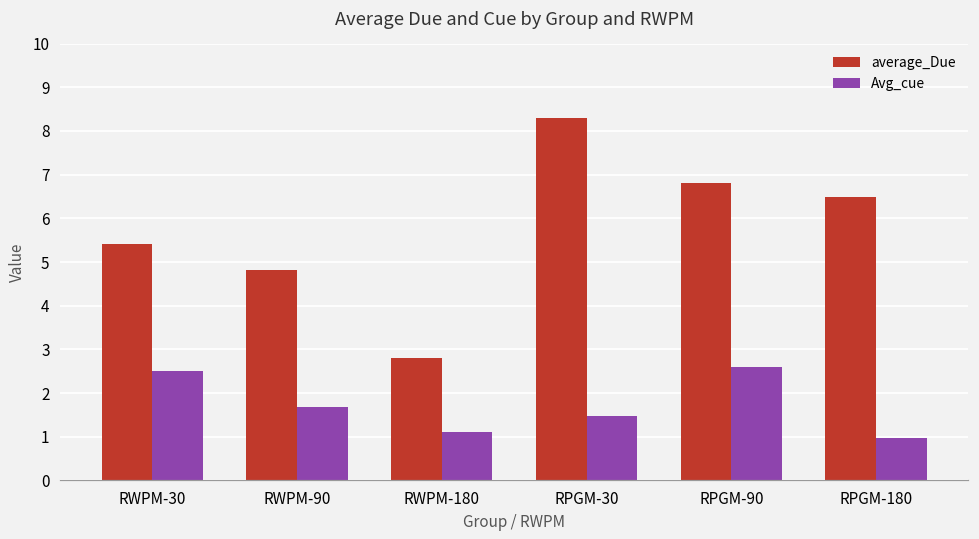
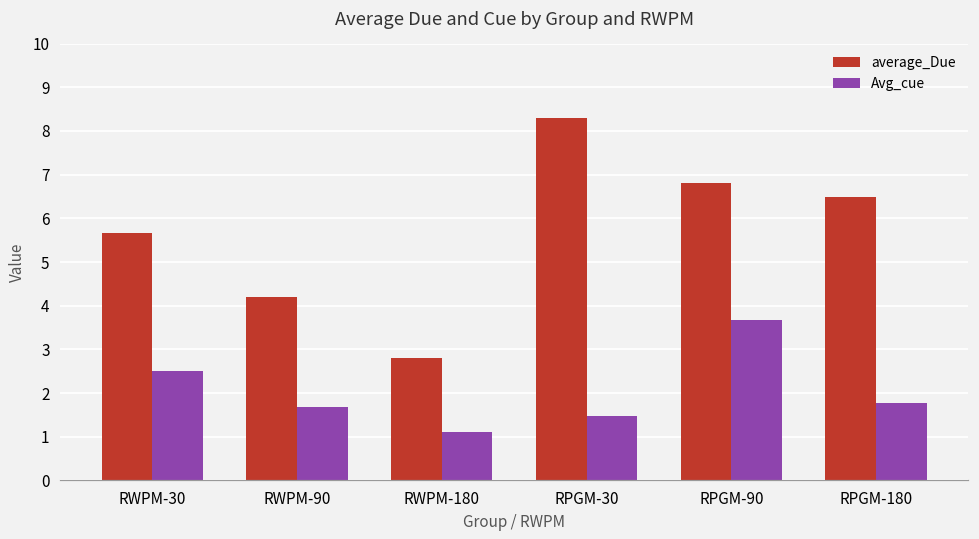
average_Due, RWPM-30: 5.4 -> 5.7
average_Due, RWPM-90: 4.8 -> 4.2
Avg_cue, RPGM-90: 2.6 -> 3.7
Avg_cue, RPGM-180: 1.0 -> 1.8
